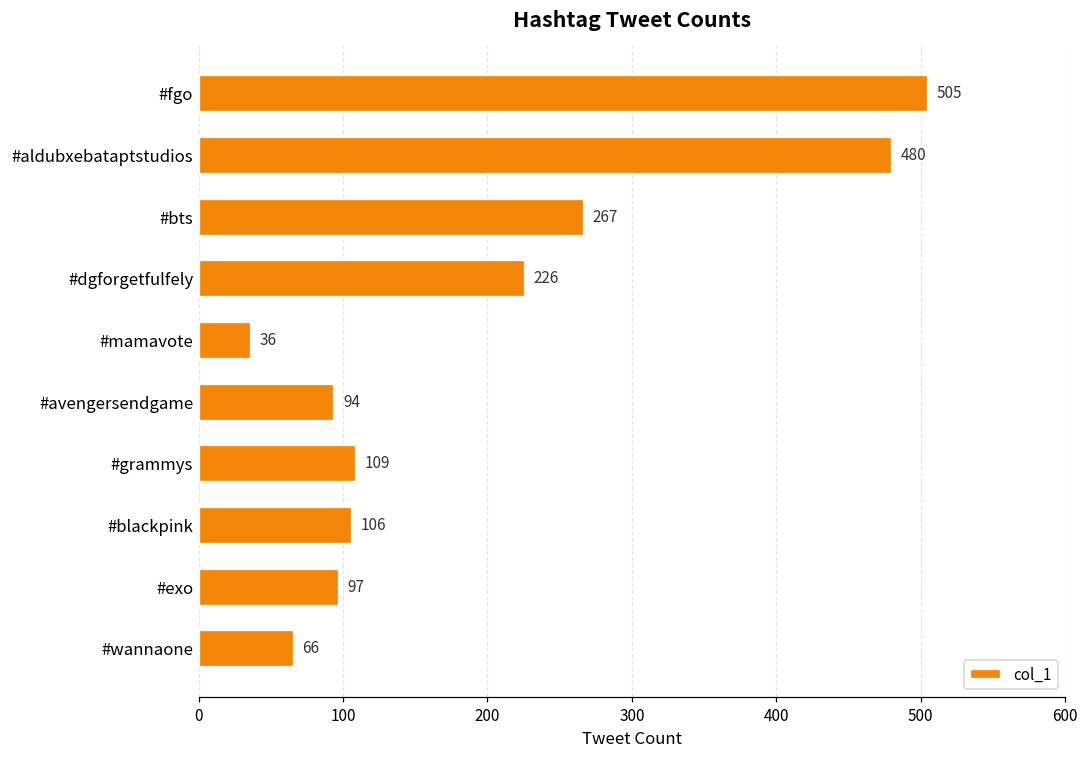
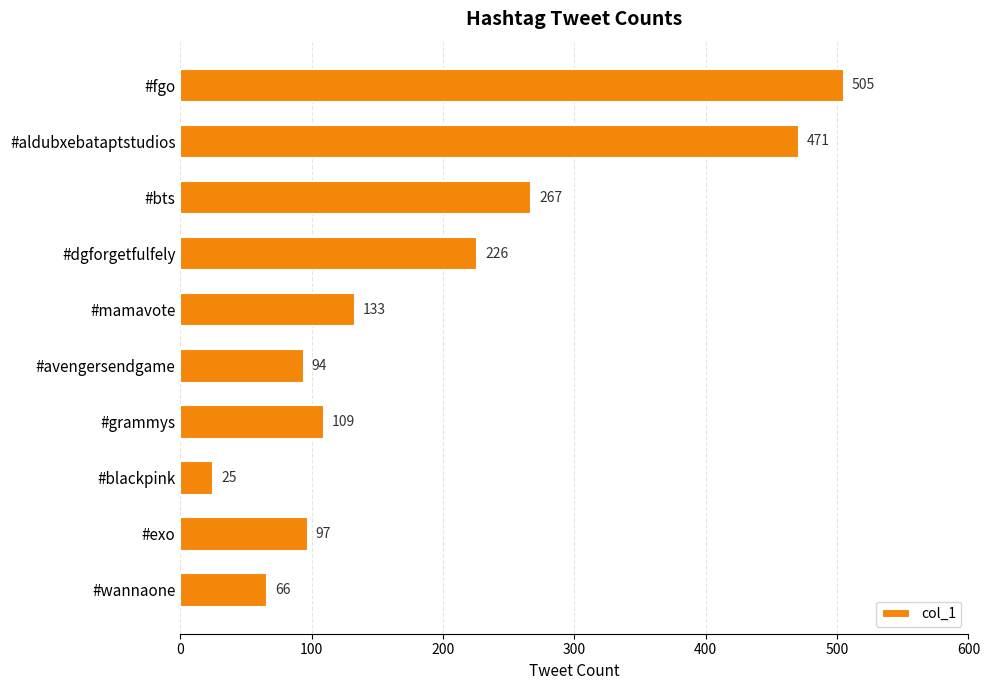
#aldubxebataptstudios: 480 -> 471
#mamavote: 36 -> 133
#blackpink: 106 -> 25
